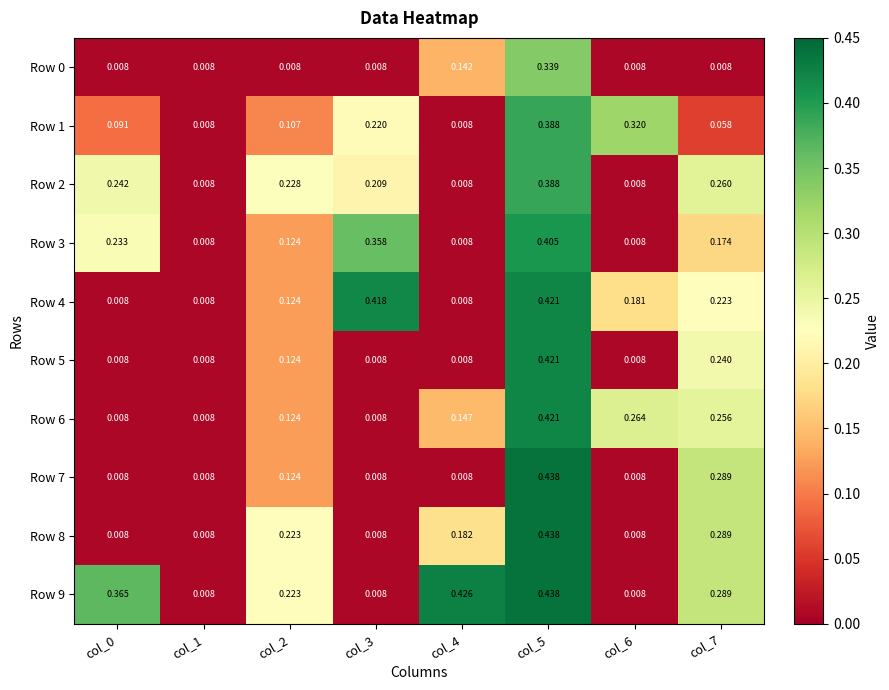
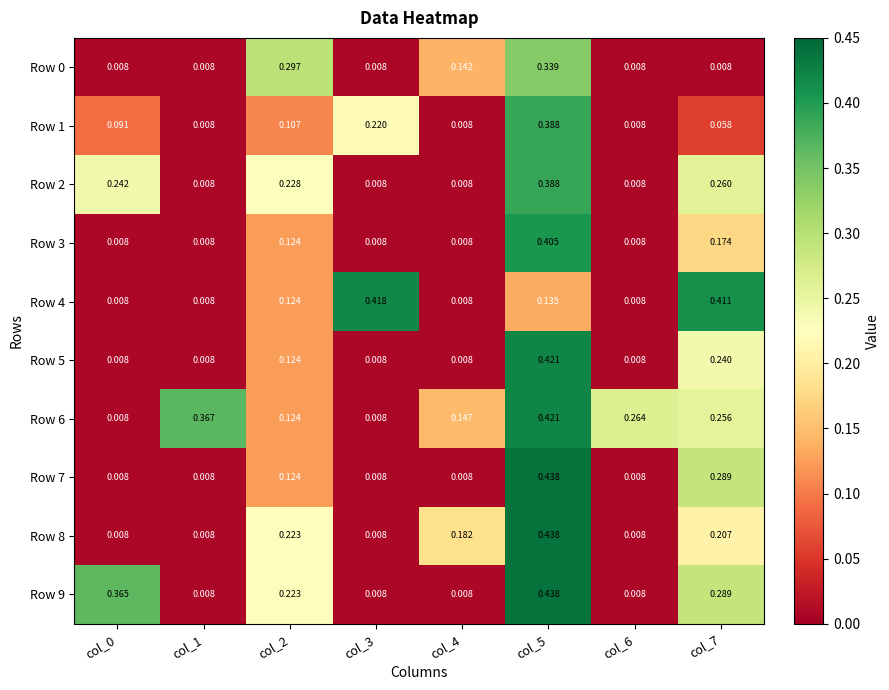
Row 0, col_2: 0.008 -> 0.297
Row 1, col_6: 0.320 -> 0.008
Row 2, col_3: 0.209 -> 0.008
Row 3, col_0: 0.233 -> 0.008
Row 3, col_3: 0.358 -> 0.008
Row 4, col_5: 0.421 -> 0.135
Row 4, col_6: 0.181 -> 0.008
Row 4, col_7: 0.223 -> 0.411
Row 6, col_1: 0.008 -> 0.367
Row 8, col_7: 0.289 -> 0.207
Row 9, col_4: 0.426 -> 0.008
